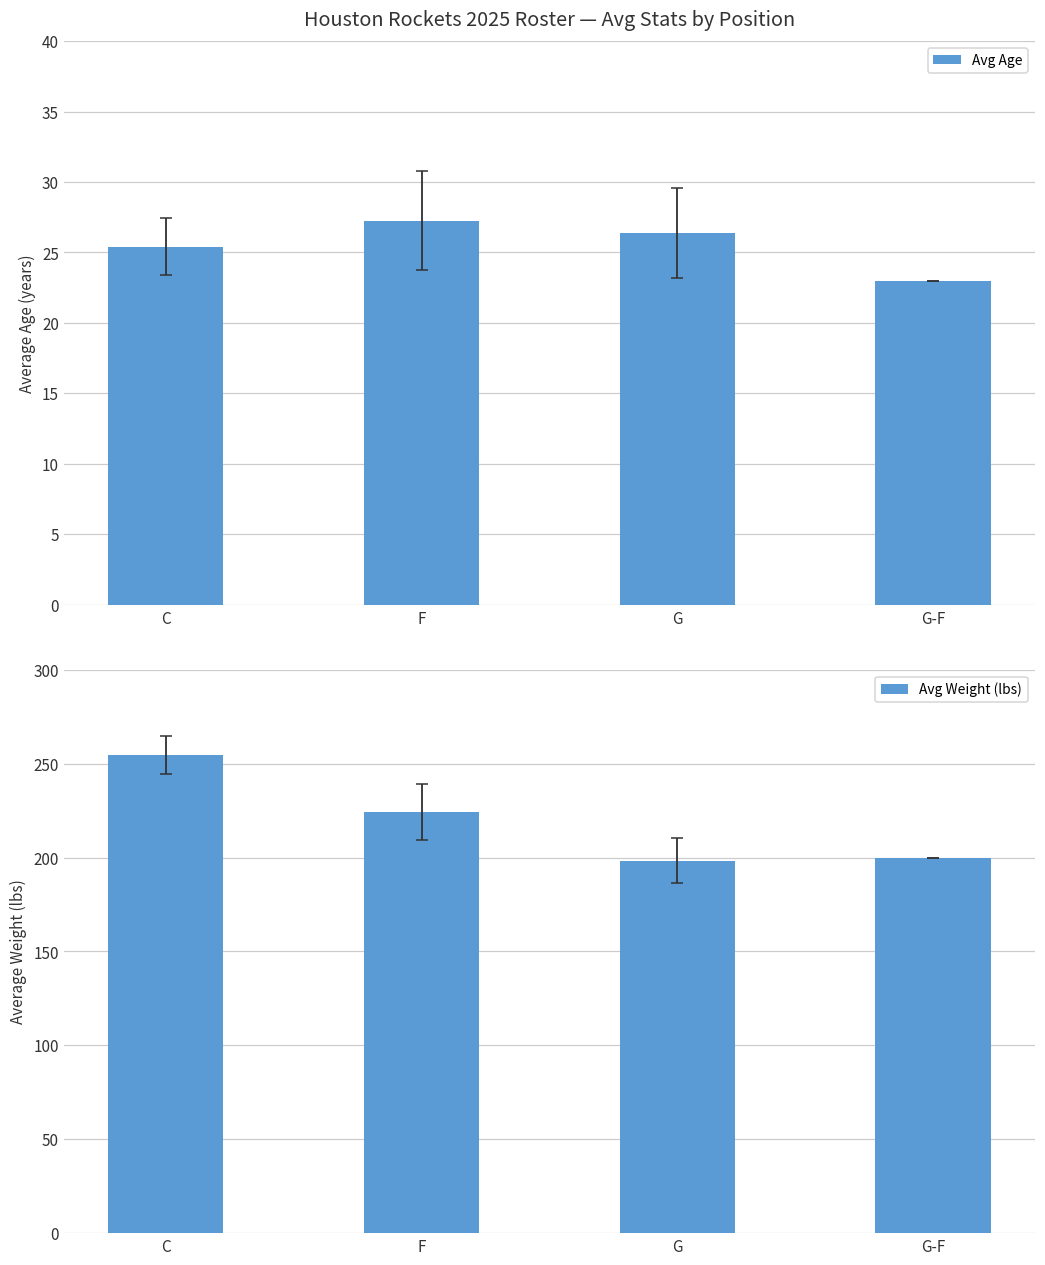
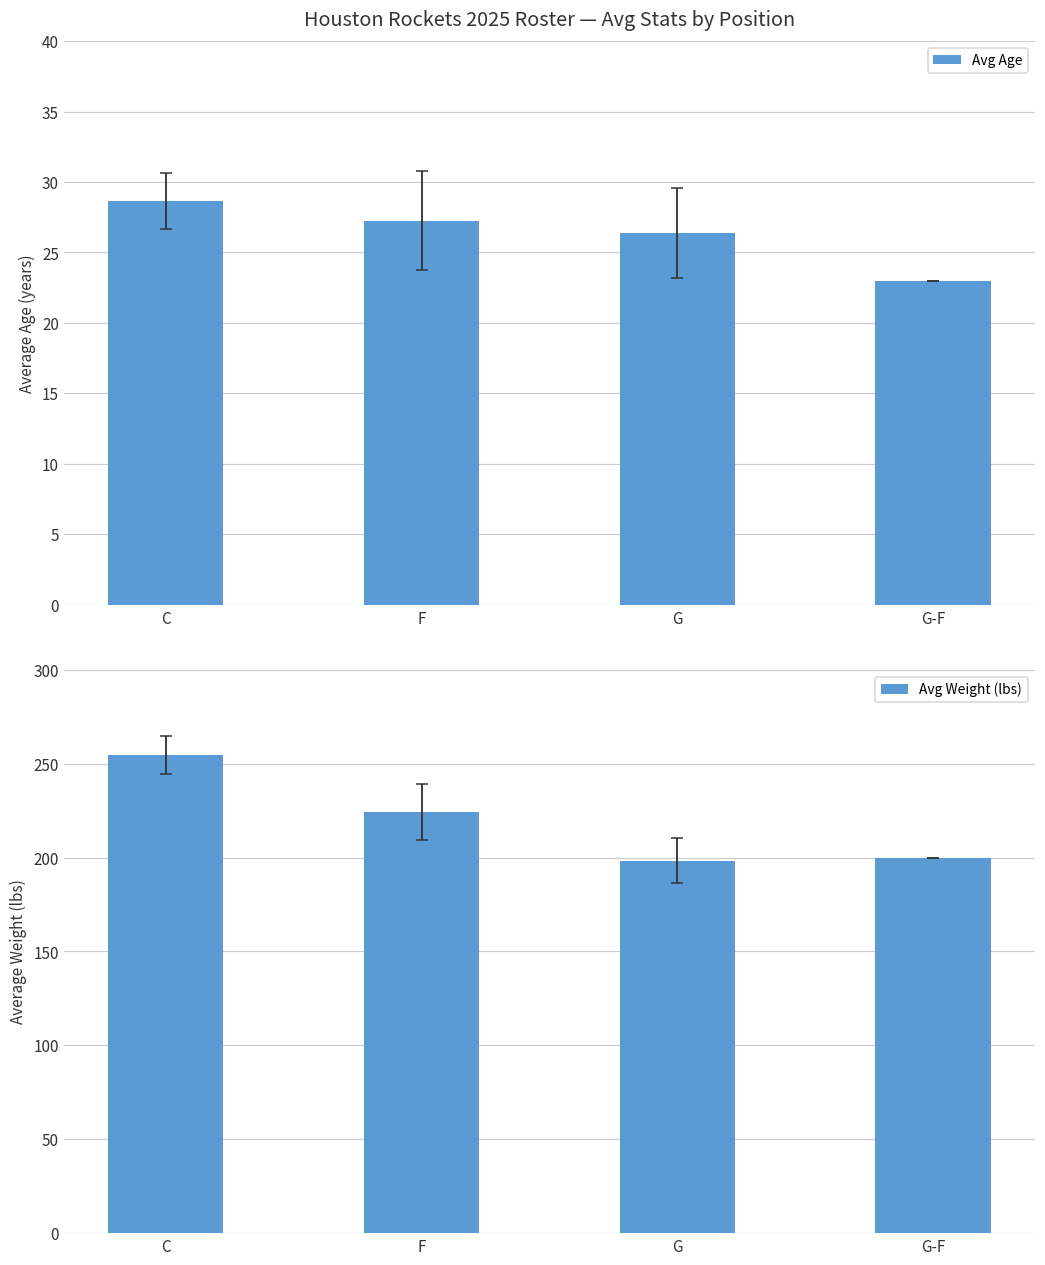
Houston Rockets 2025 Roster — Avg Stats by Position, Avg Age, C: 25.4 -> 28.7
